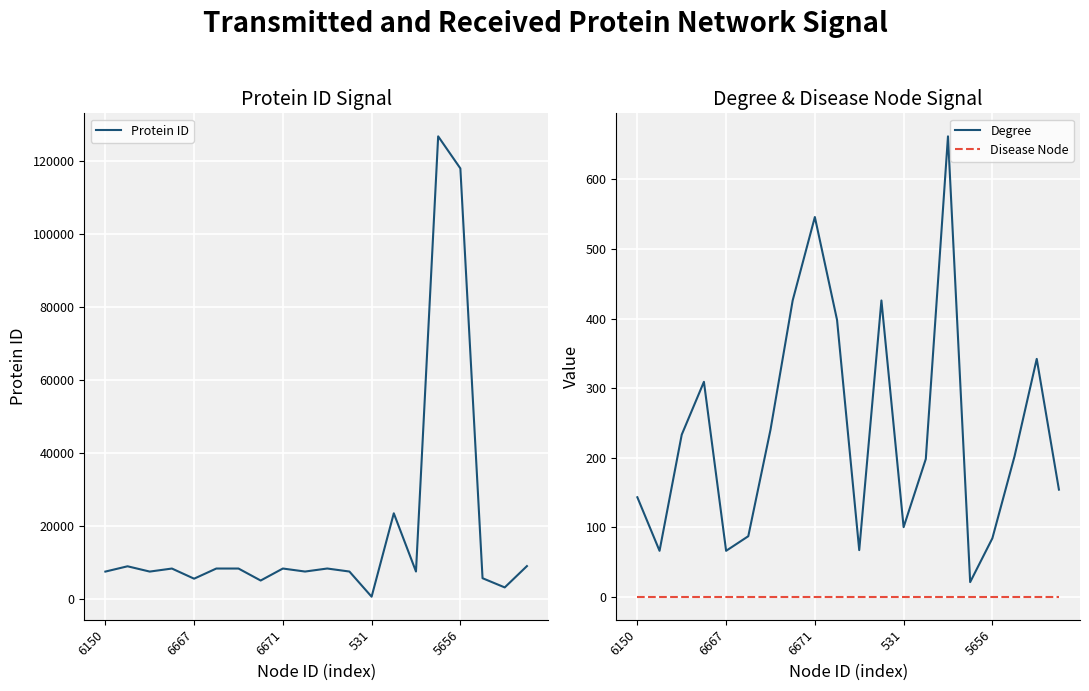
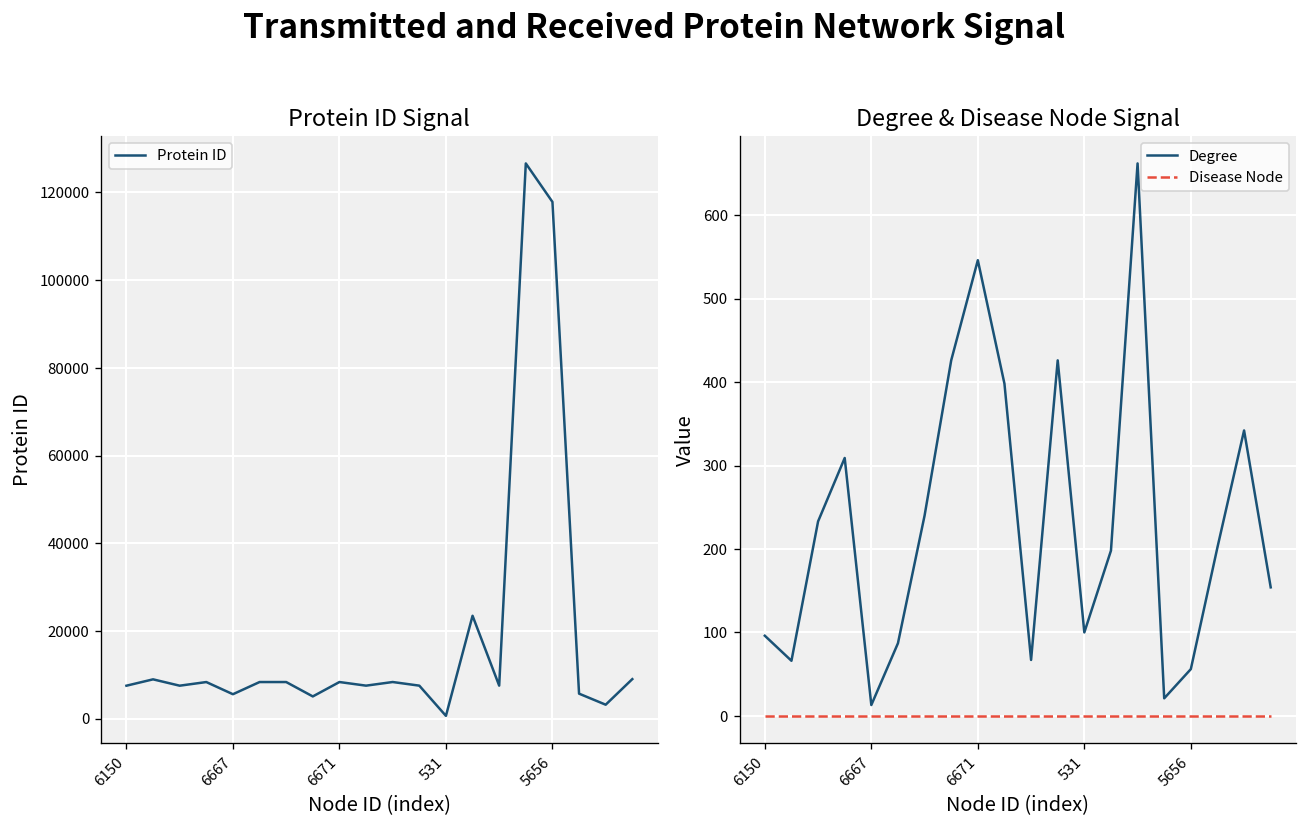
Degree & Disease Node Signal, Degree, 6150: 140 -> 100
Degree & Disease Node Signal, Degree, 6667: 70 -> 10
Degree & Disease Node Signal, Degree, 5656: 80 -> 60
